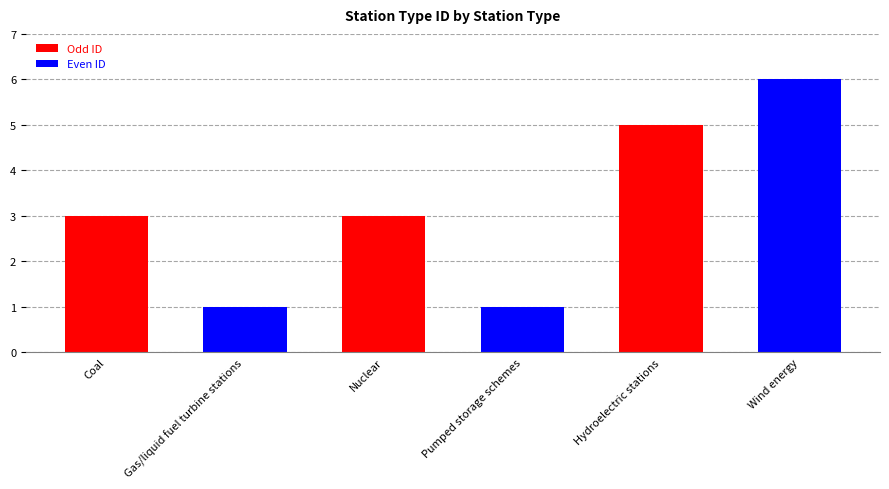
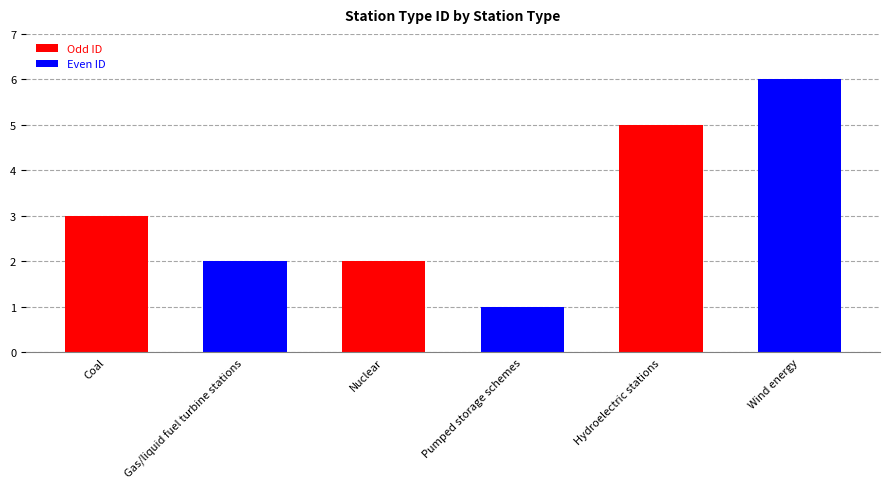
Gas/liquid fuel turbine stations: 1 -> 2
Nuclear: 3 -> 2
